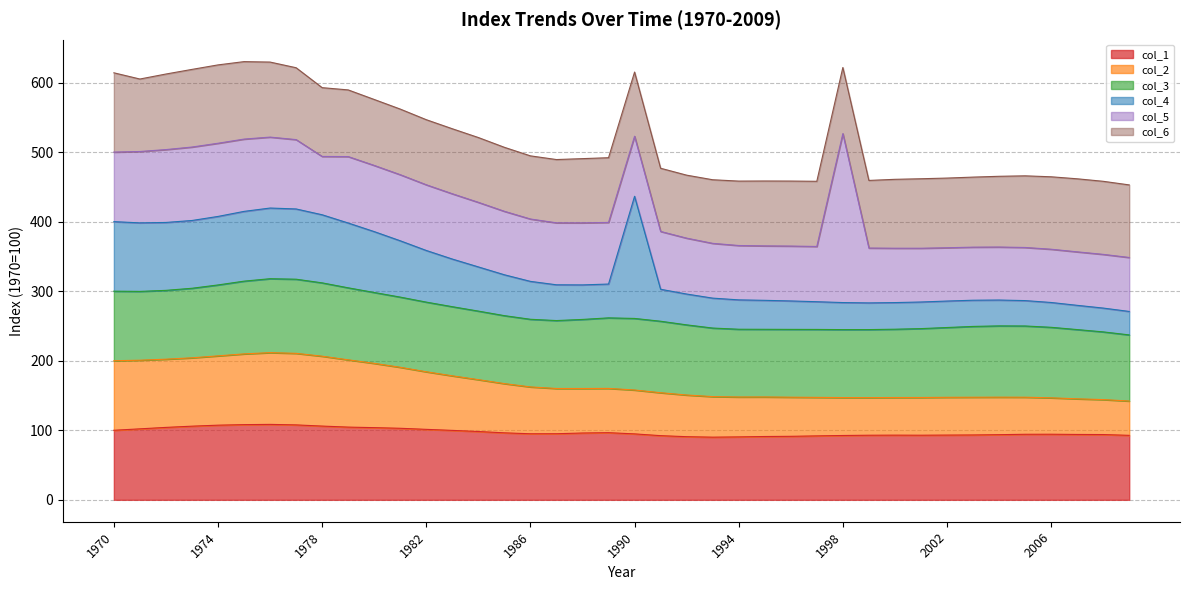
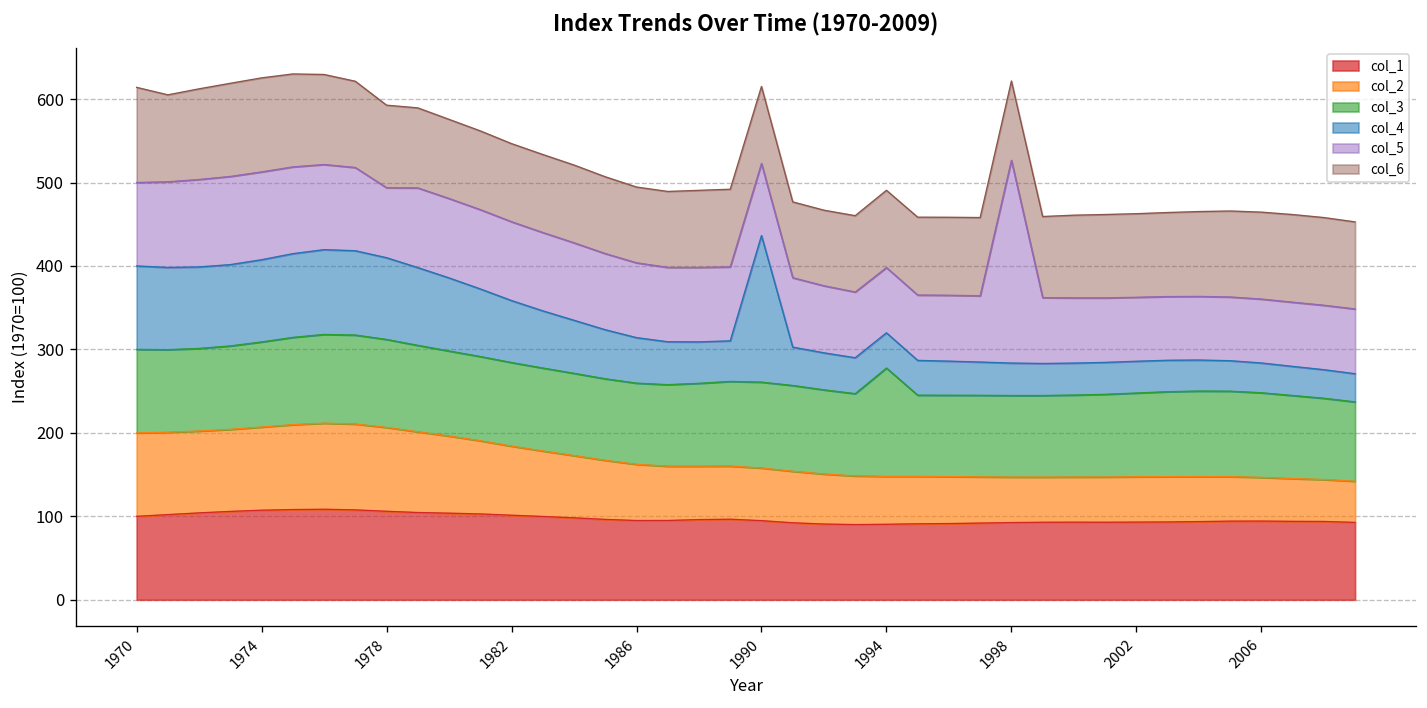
col_3, 1994: 100 -> 130
